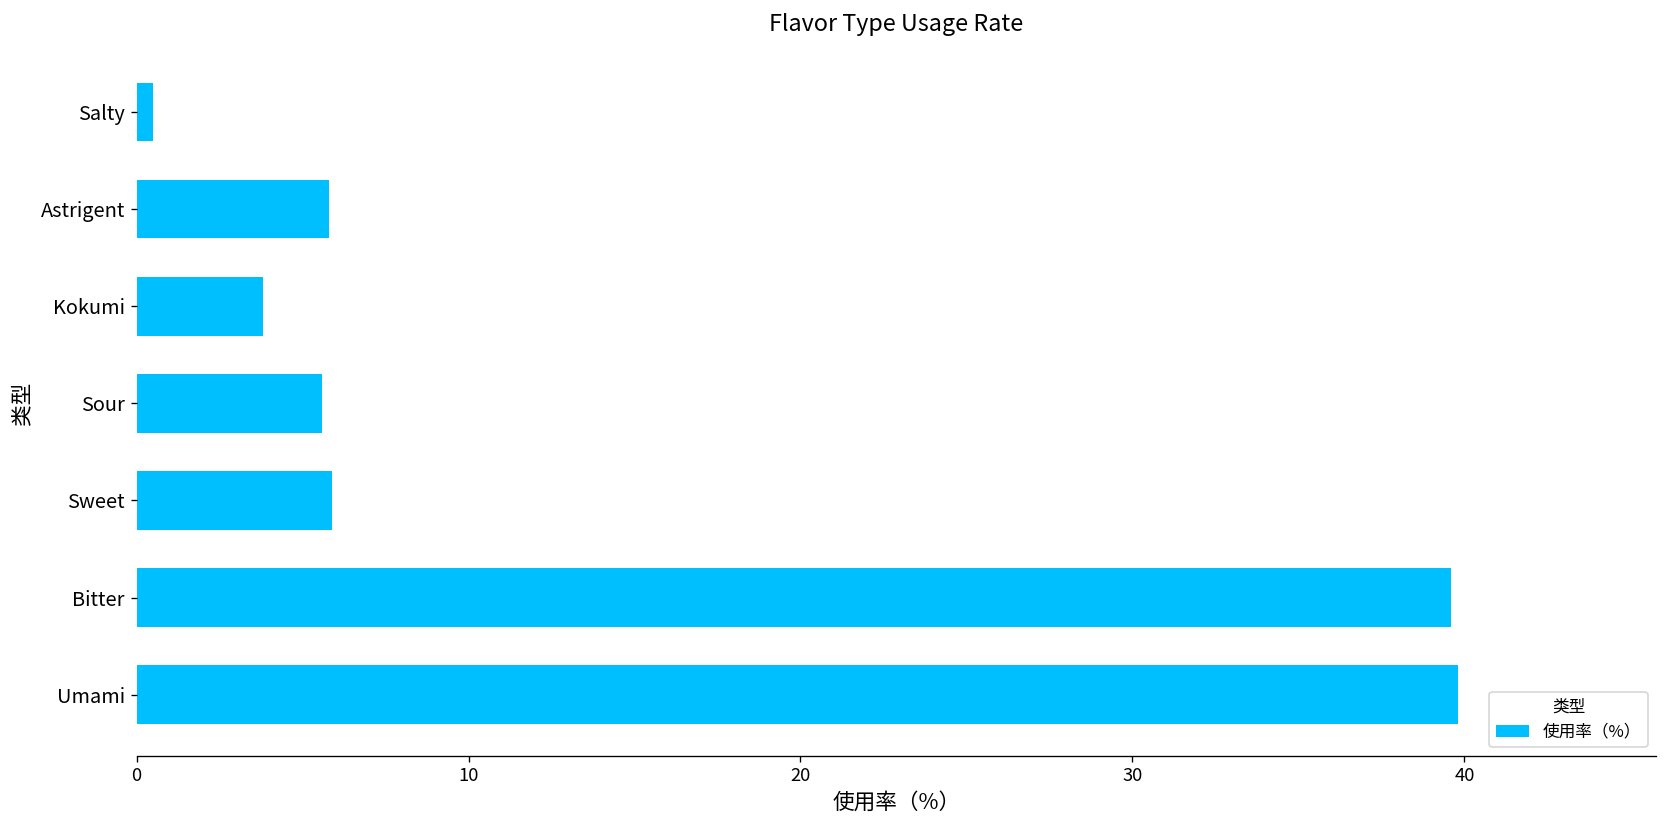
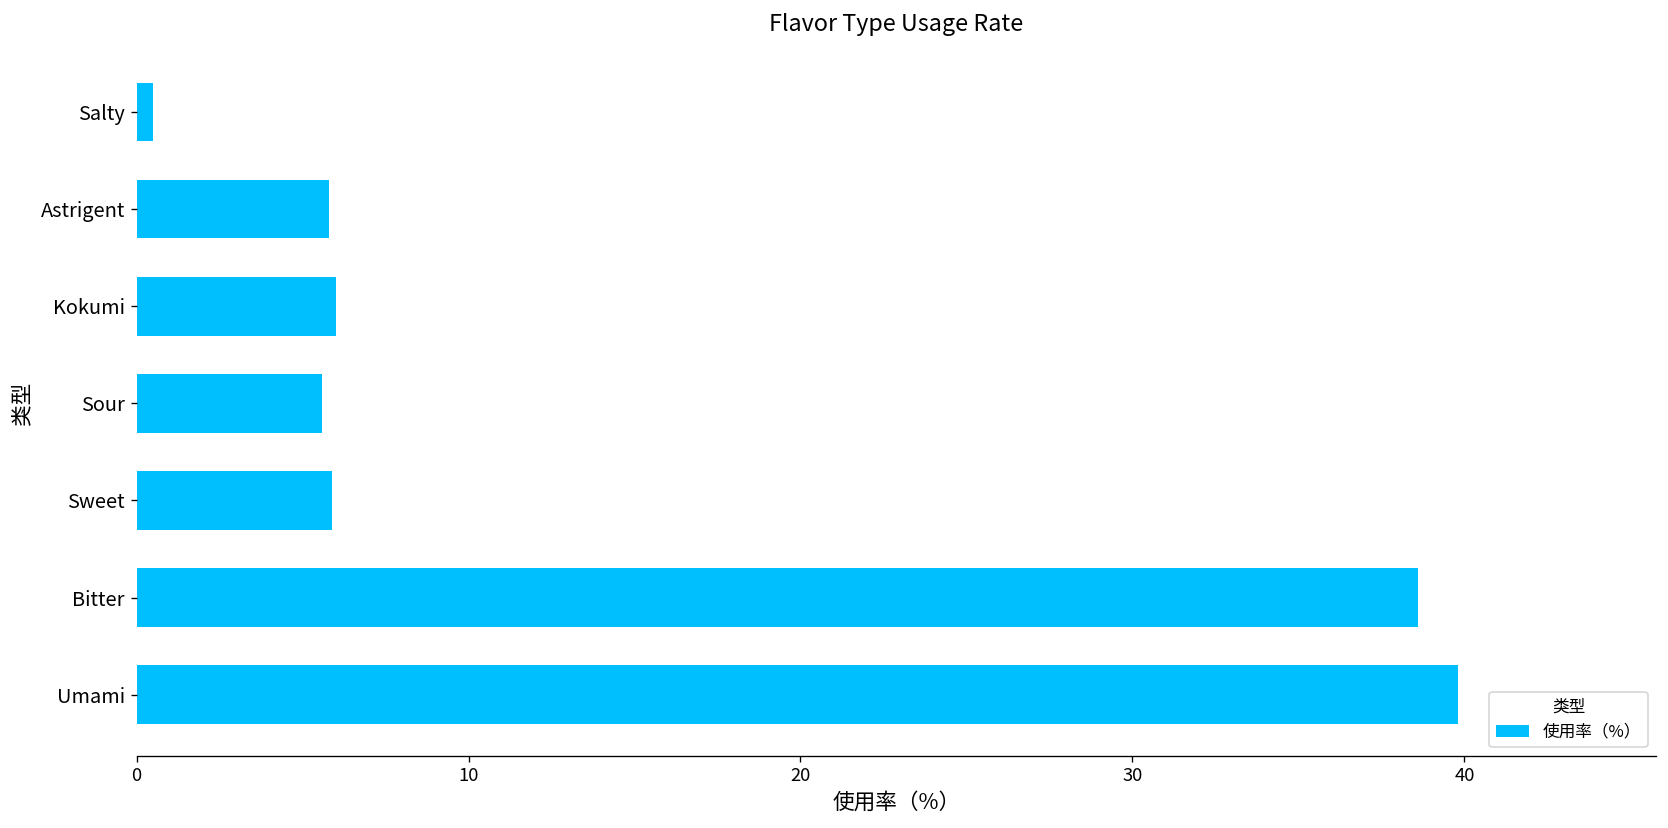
Kokumi: 3.8 -> 6.0
Bitter: 39.6 -> 38.6
